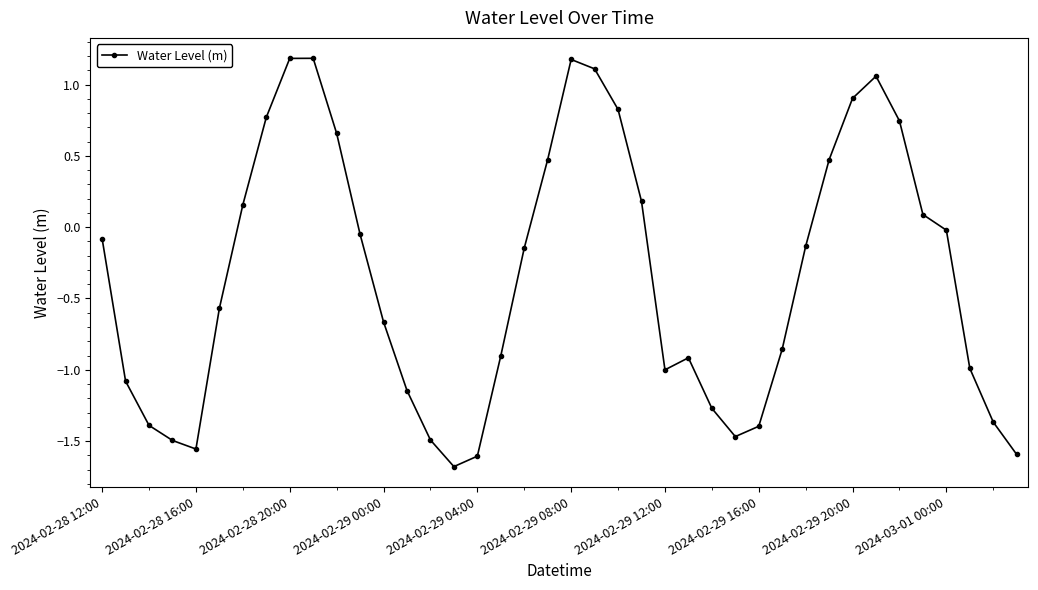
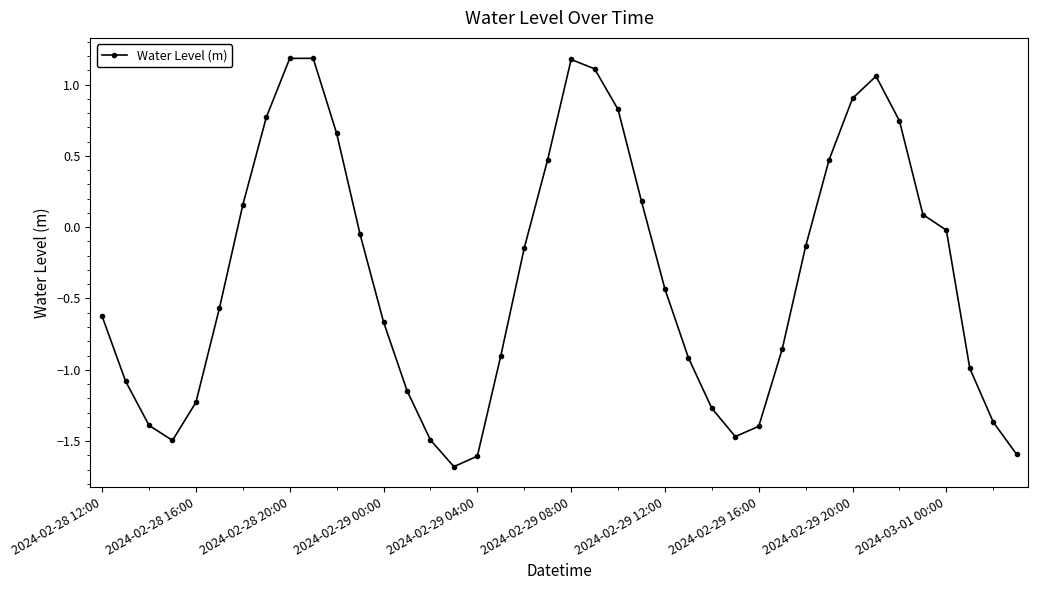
2024-02-28 12:00: -0.08 -> -0.62
2024-02-28 16:00: -1.56 -> -1.23
2024-02-29 12:00: -1.00 -> -0.43
